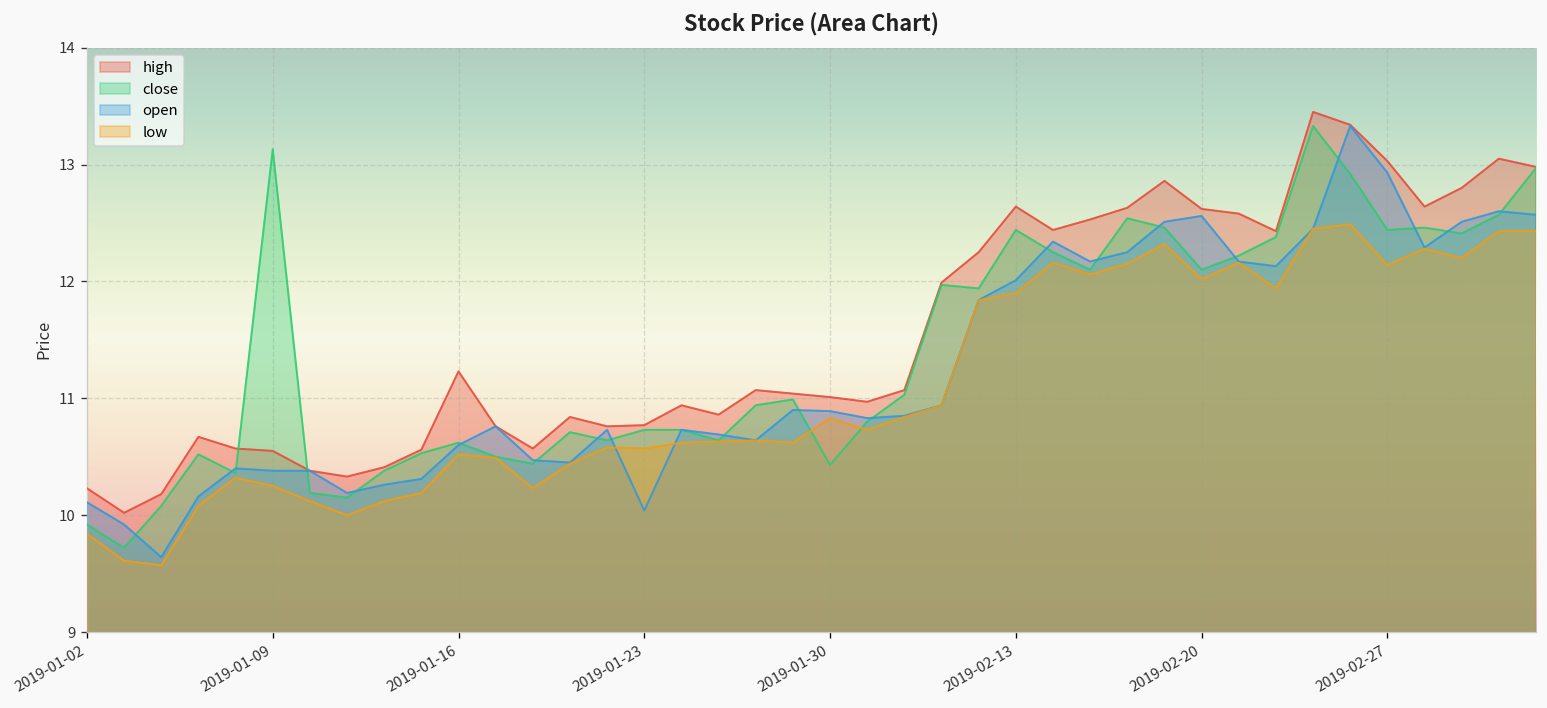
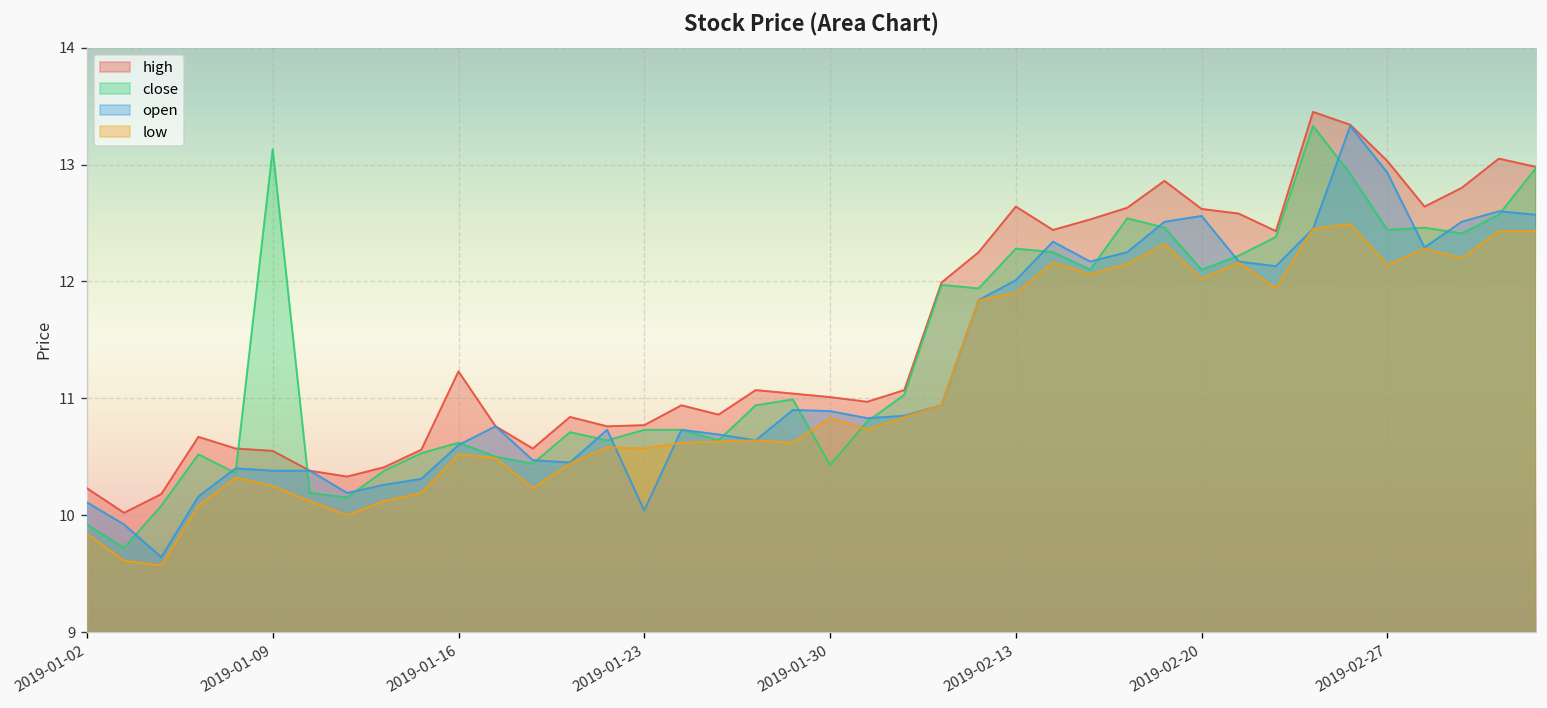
close, 2019-02-13: 12.4 -> 12.3
